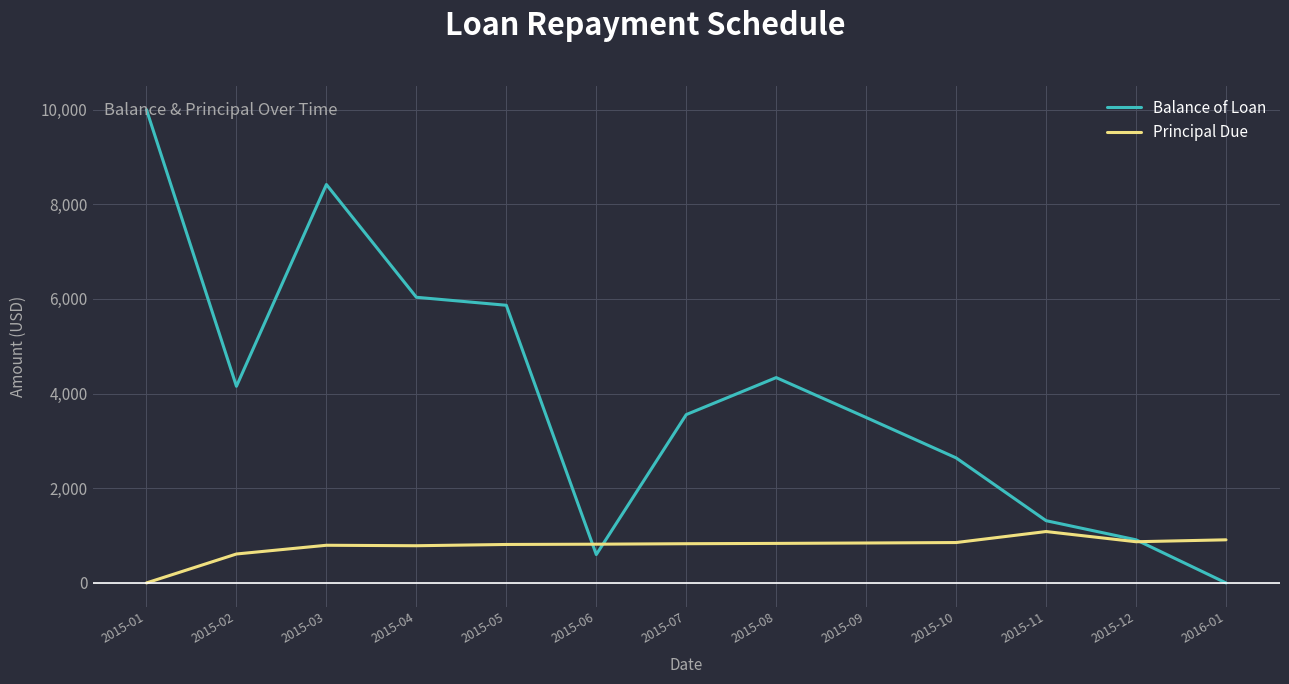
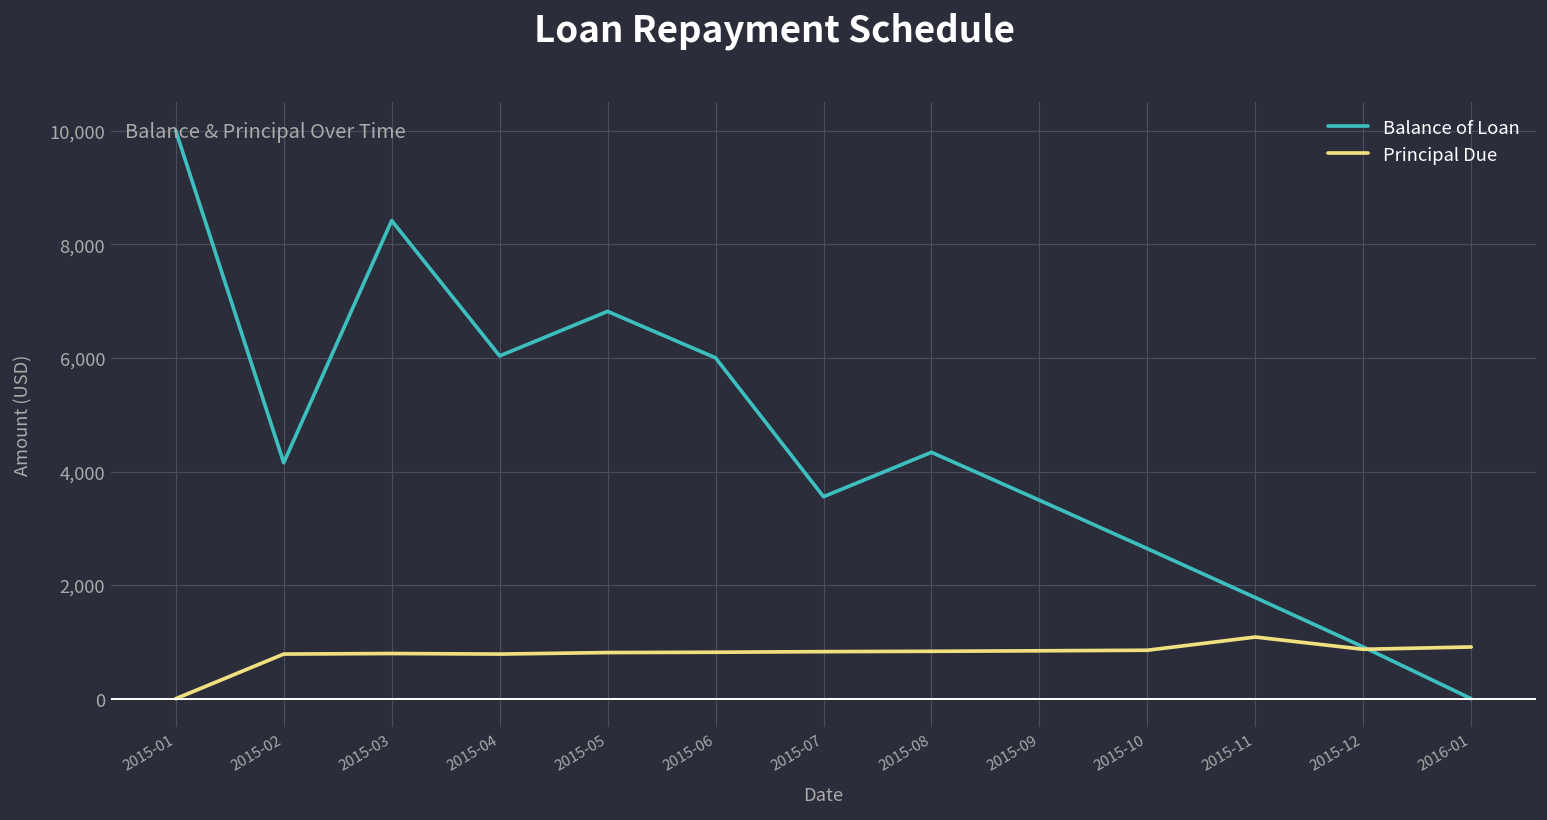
Principal Due, 2015-02: 600 -> 800
Balance of Loan, 2015-05: 5,900 -> 6,800
Balance of Loan, 2015-06: 600 -> 6,000
Balance of Loan, 2015-11: 1,300 -> 1,800
